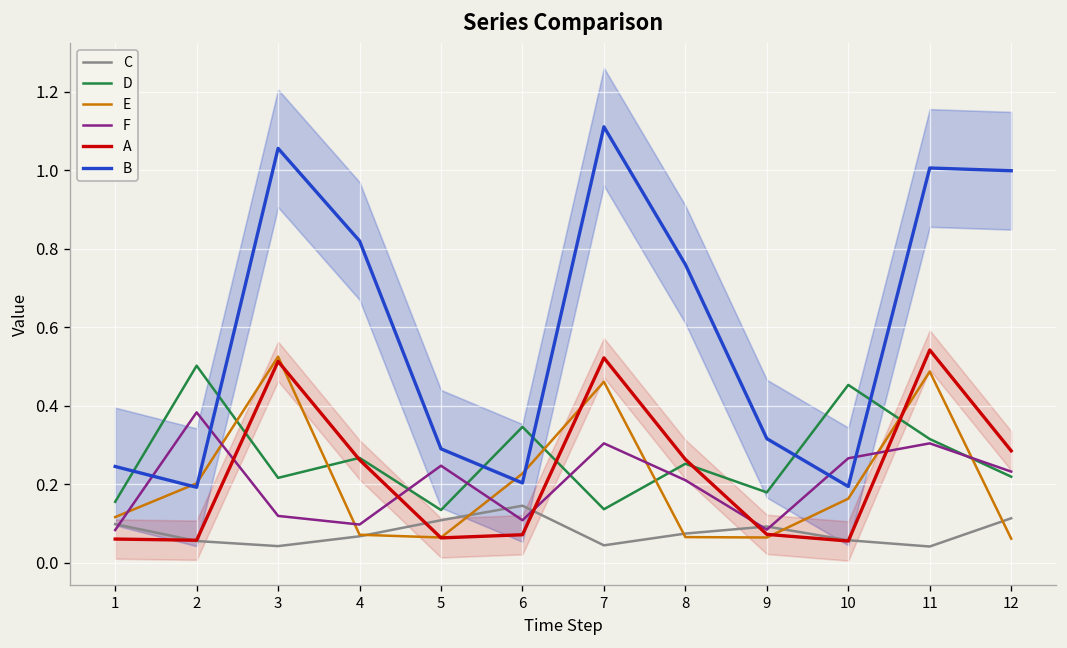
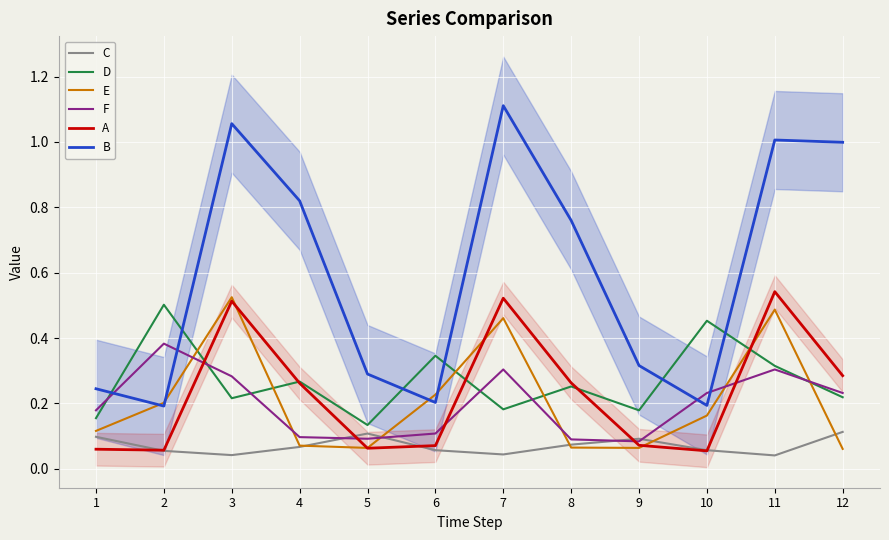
F, 1: 0.08 -> 0.18
F, 3: 0.12 -> 0.28
F, 5: 0.25 -> 0.09
C, 6: 0.15 -> 0.06
D, 7: 0.14 -> 0.18
F, 8: 0.21 -> 0.09
F, 10: 0.27 -> 0.23
